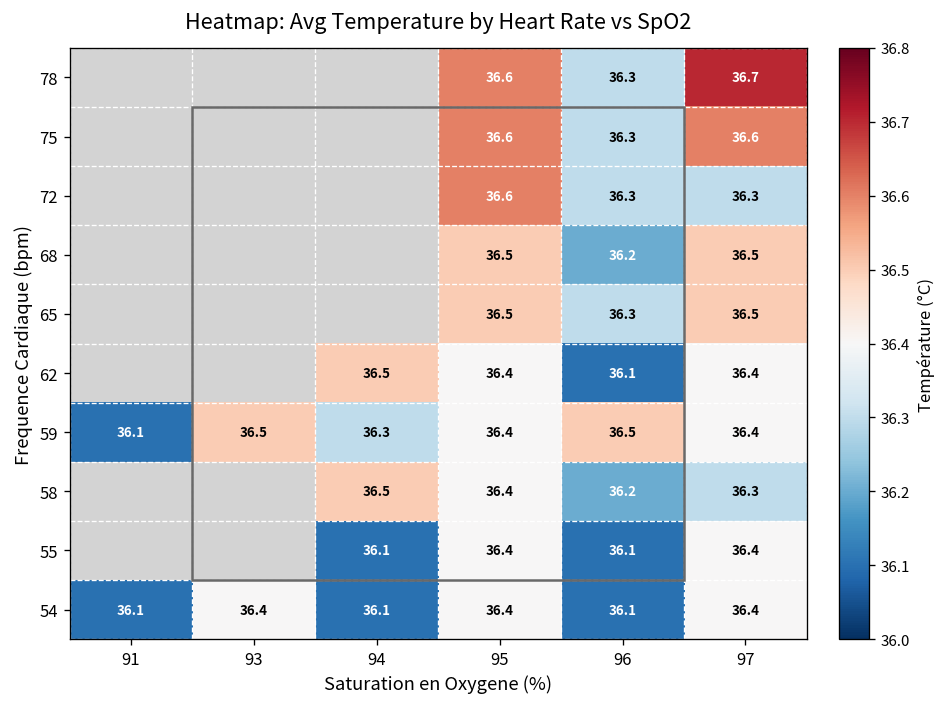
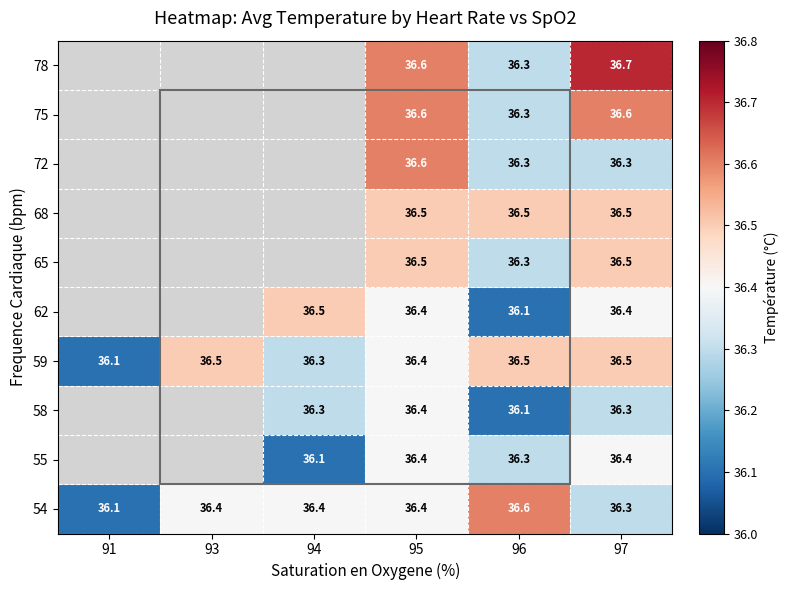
68, 96: 36.2 -> 36.5
59, 97: 36.4 -> 36.5
58, 94: 36.5 -> 36.3
58, 96: 36.2 -> 36.1
55, 96: 36.1 -> 36.3
54, 94: 36.1 -> 36.4
54, 96: 36.1 -> 36.6
54, 97: 36.4 -> 36.3
